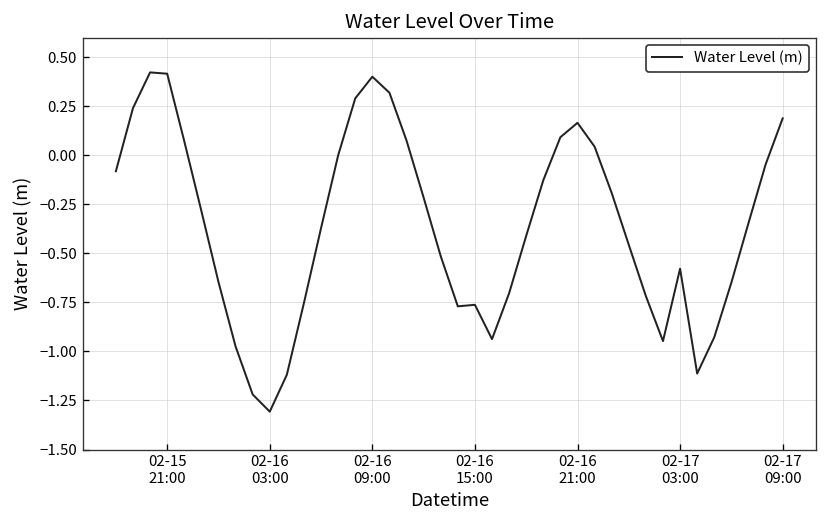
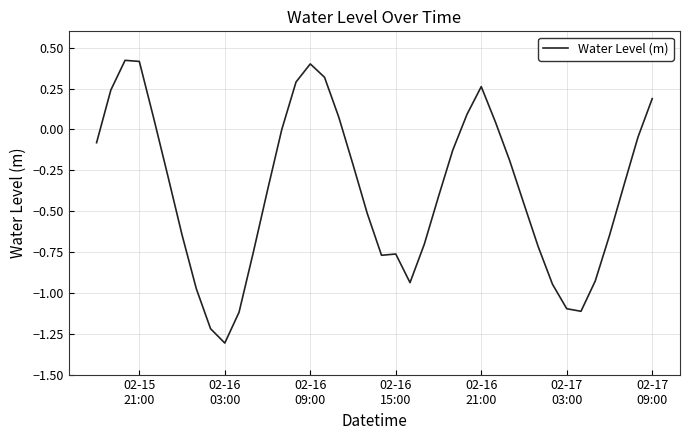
02-16 21:00: 0.17 -> 0.26
02-17 03:00: -0.58 -> -1.10
